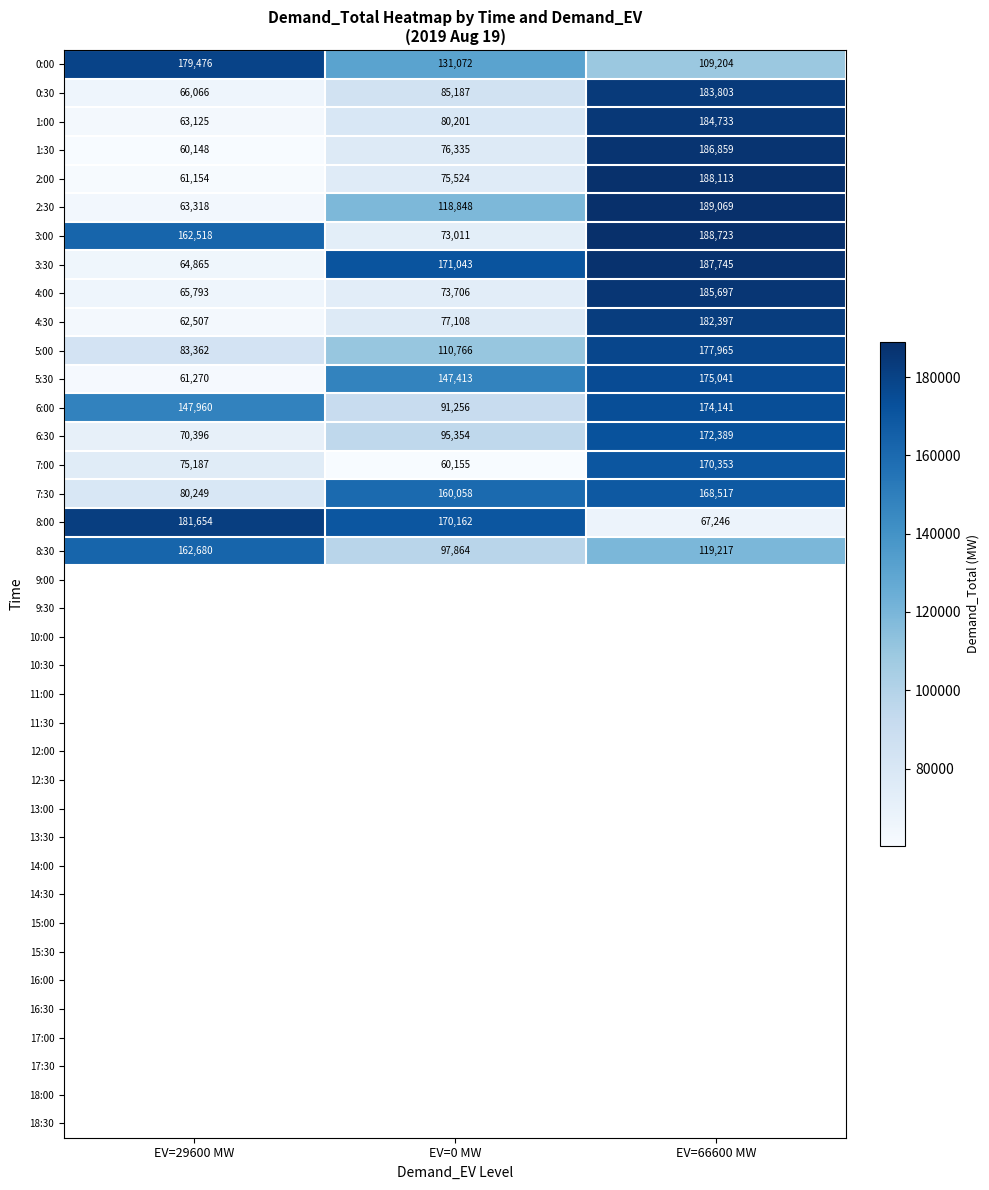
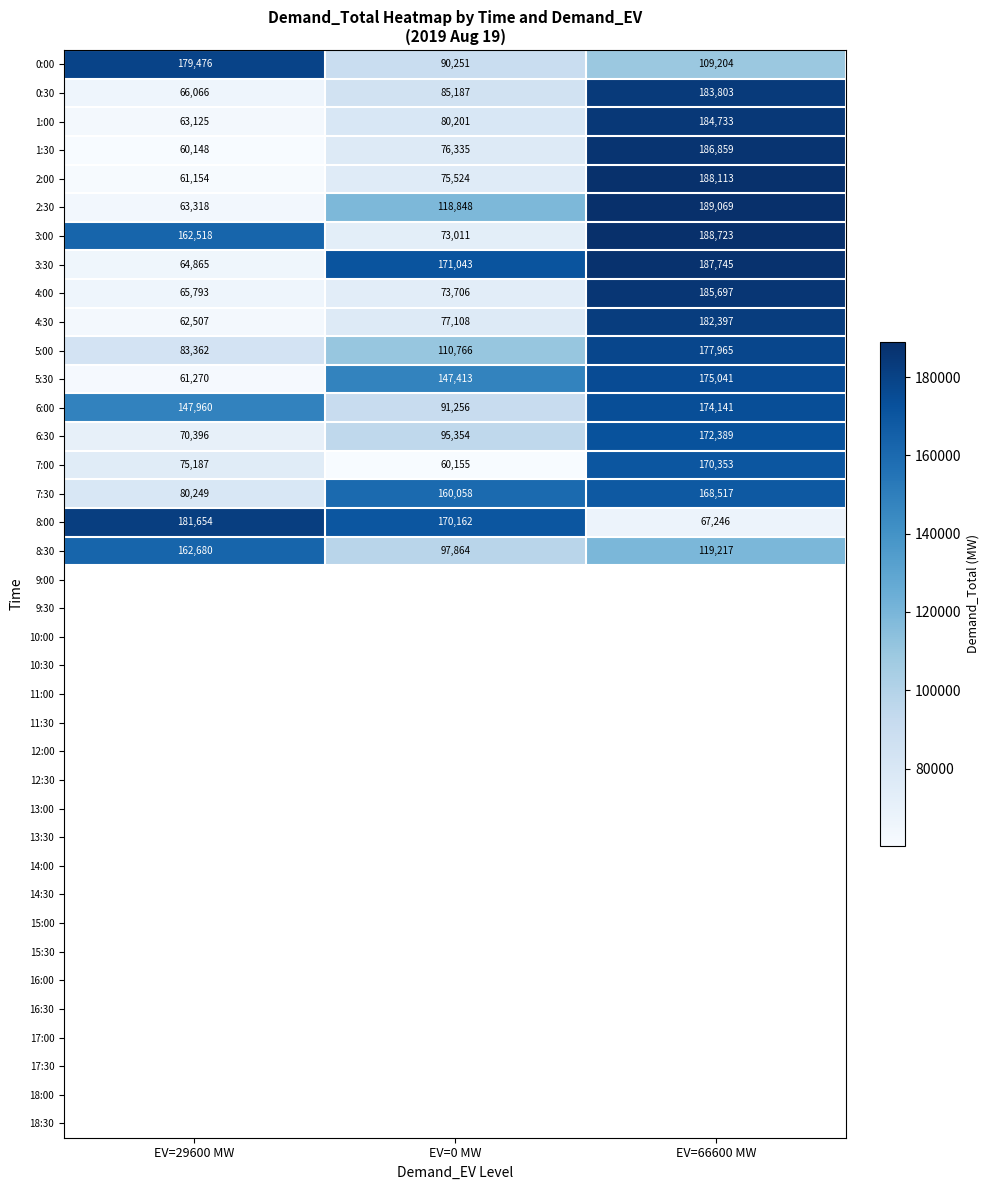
0:00, EV=0 MW: 131,072 -> 90,251
